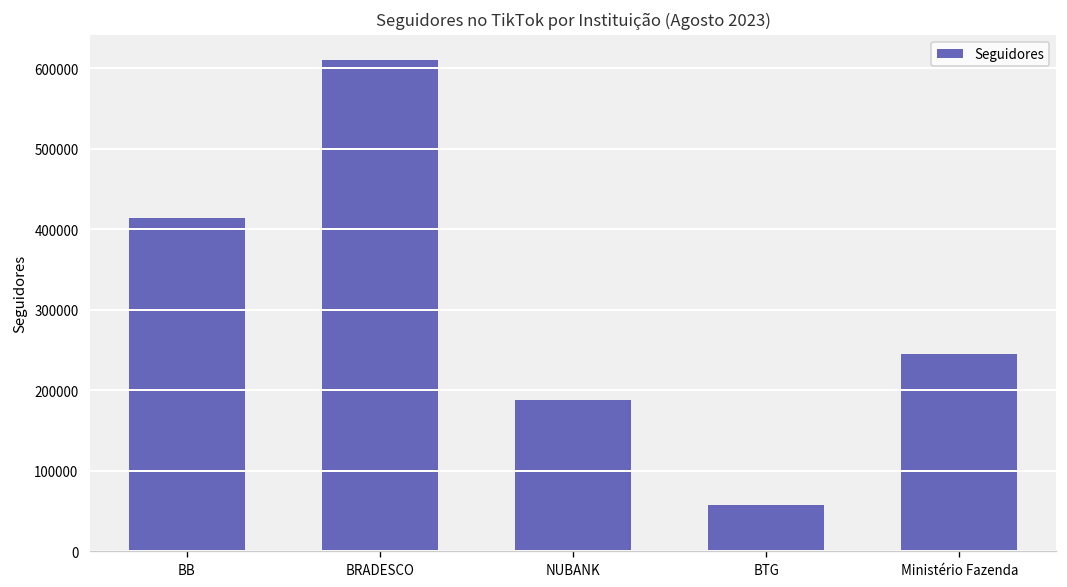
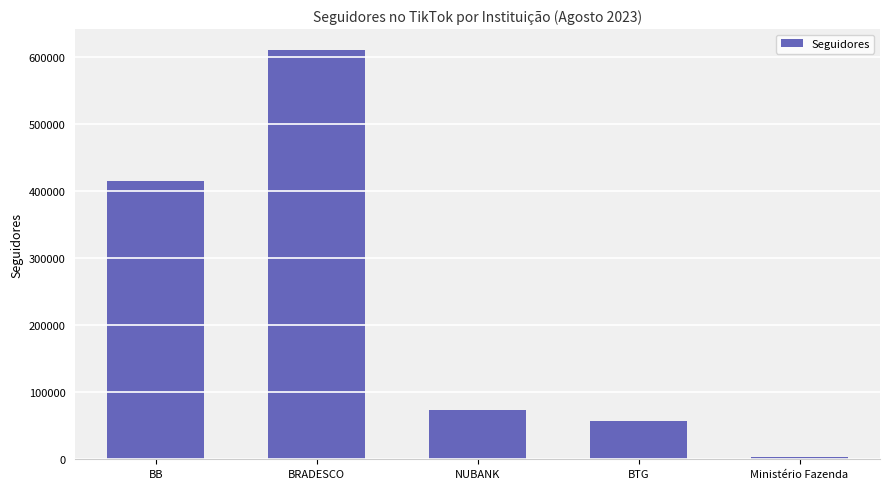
NUBANK: 190000 -> 70000
Ministério Fazenda: 250000 -> 0
